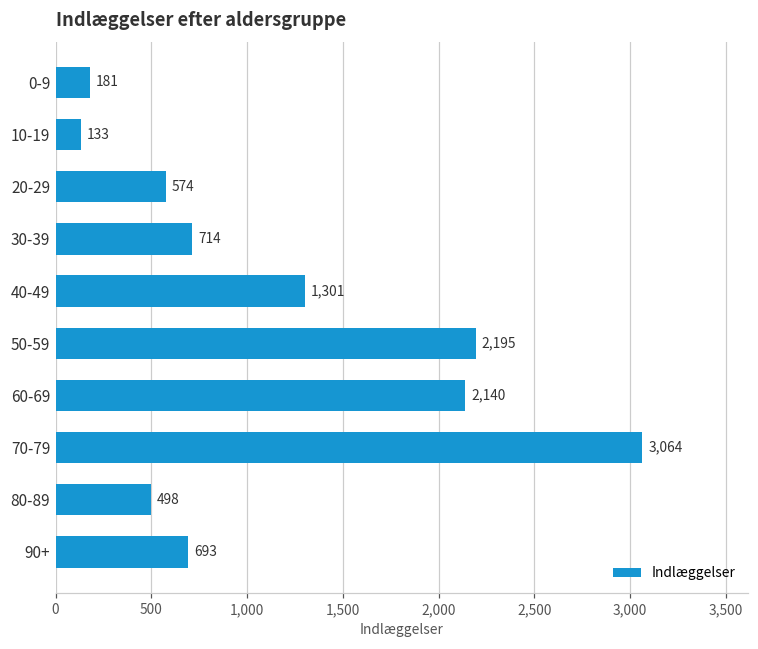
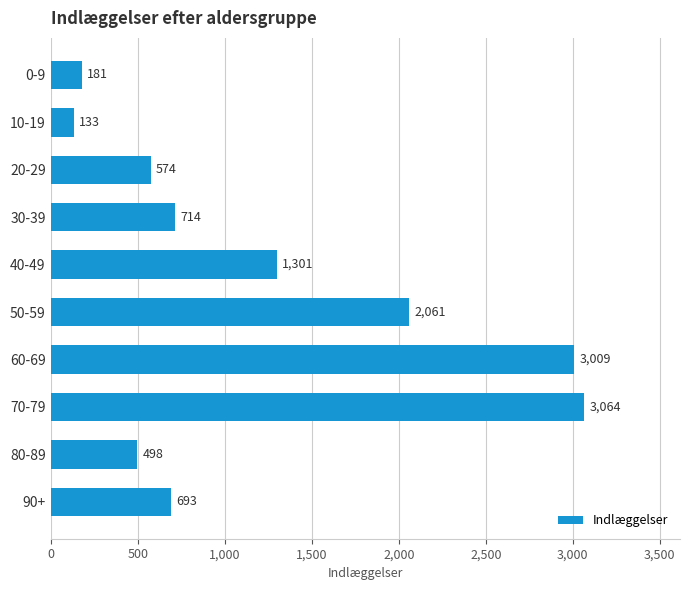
50-59: 2,195 -> 2,061
60-69: 2,140 -> 3,009
